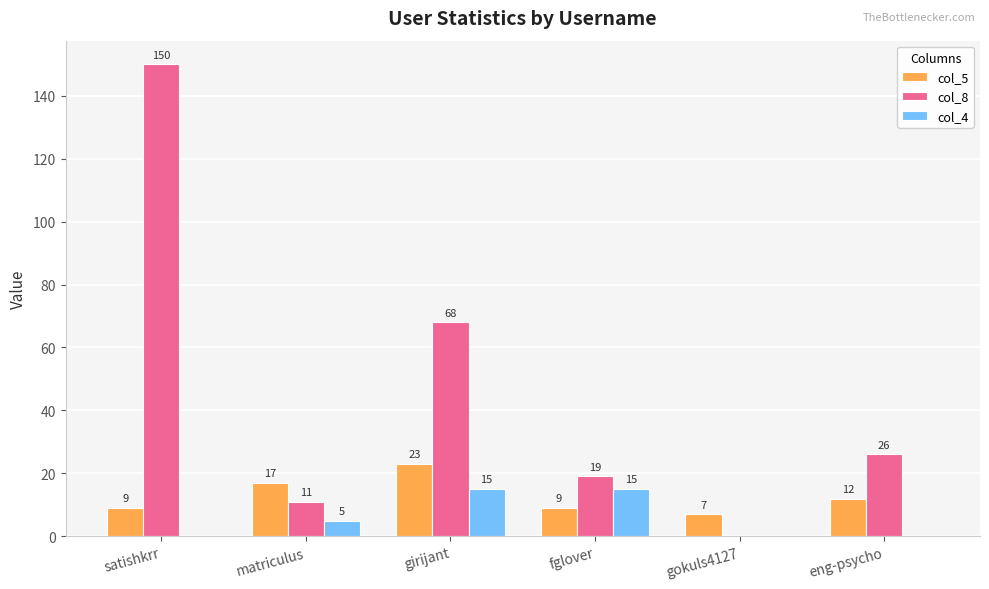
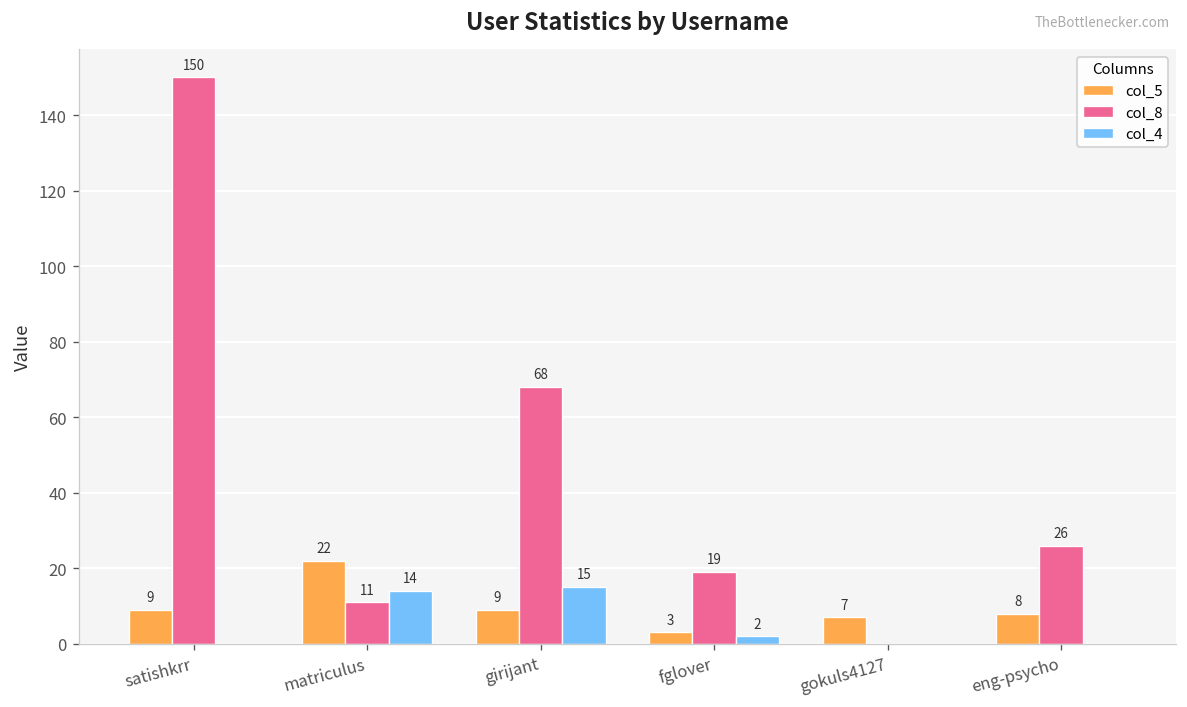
col_5, matriculus: 17 -> 22
col_4, matriculus: 5 -> 14
col_5, girijant: 23 -> 9
col_5, fglover: 9 -> 3
col_4, fglover: 15 -> 2
col_5, eng-psycho: 12 -> 8
